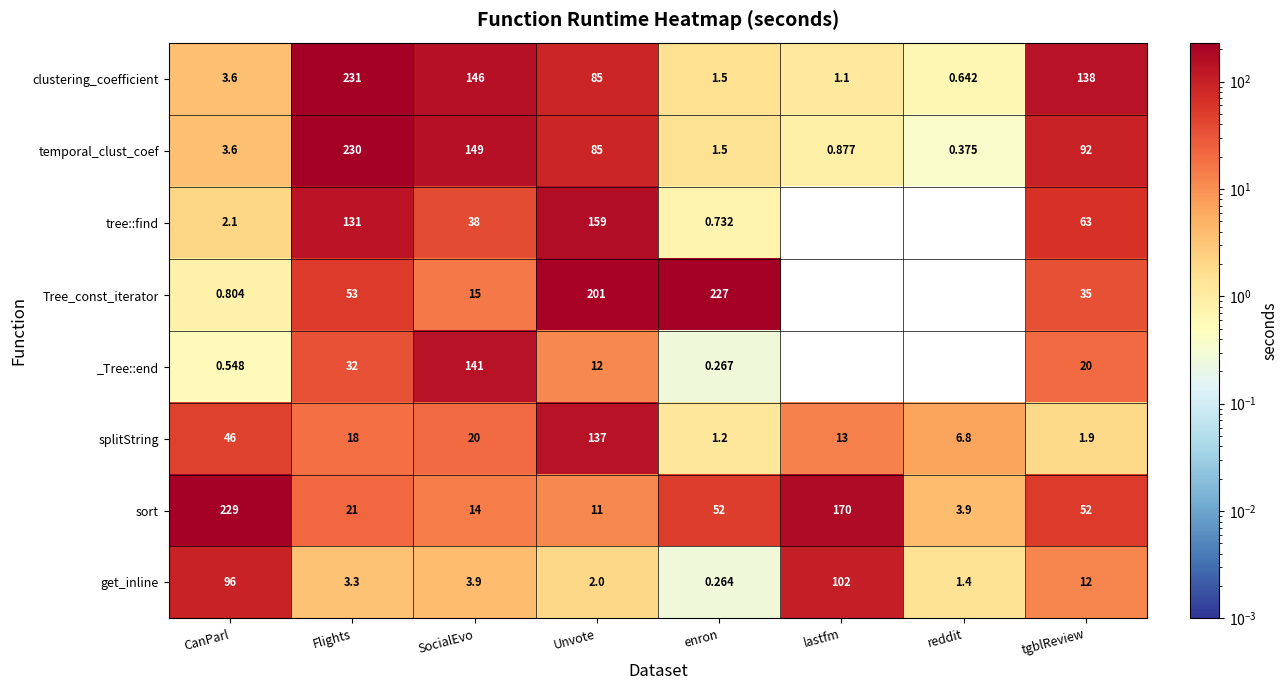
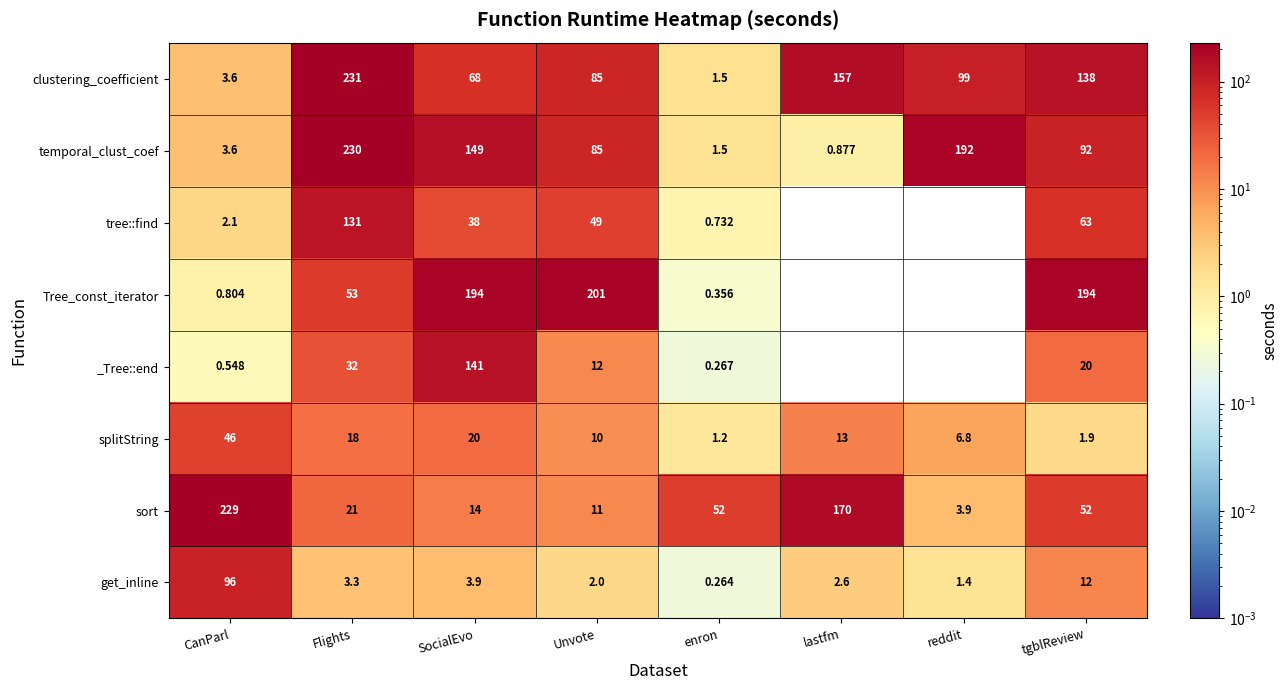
clustering_coefficient, SocialEvo: 146 -> 68
clustering_coefficient, lastfm: 1.1 -> 157
clustering_coefficient, reddit: 0.642 -> 99
temporal_clust_coef, reddit: 0.375 -> 192
tree::find, Unvote: 159 -> 49
Tree_const_iterator, SocialEvo: 15 -> 194
Tree_const_iterator, enron: 227 -> 0.356
Tree_const_iterator, tgblReview: 35 -> 194
splitString, Unvote: 137 -> 10
get_inline, lastfm: 102 -> 2.6
